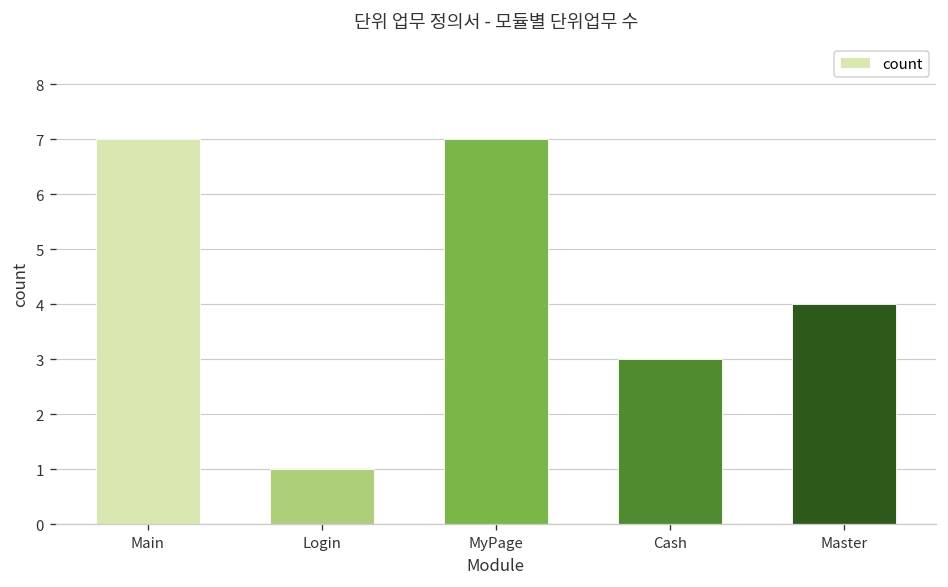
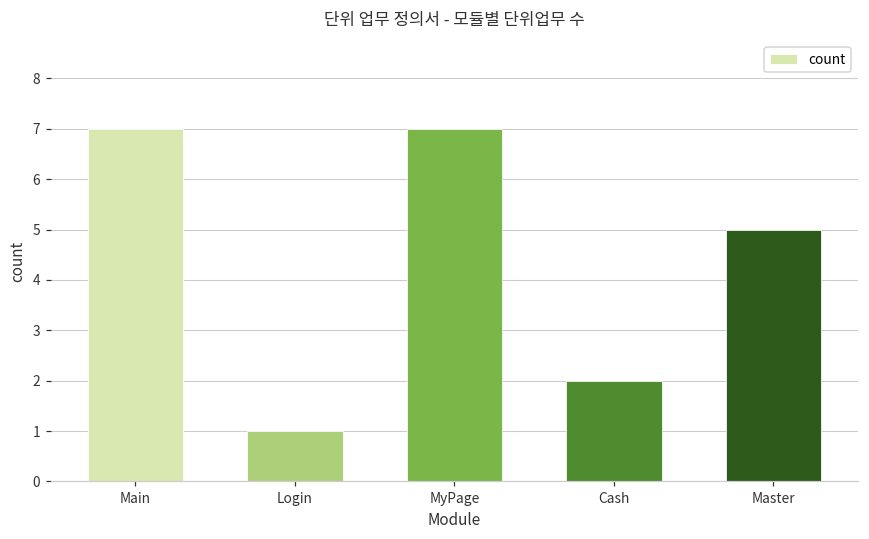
Cash: 3 -> 2
Master: 4 -> 5
